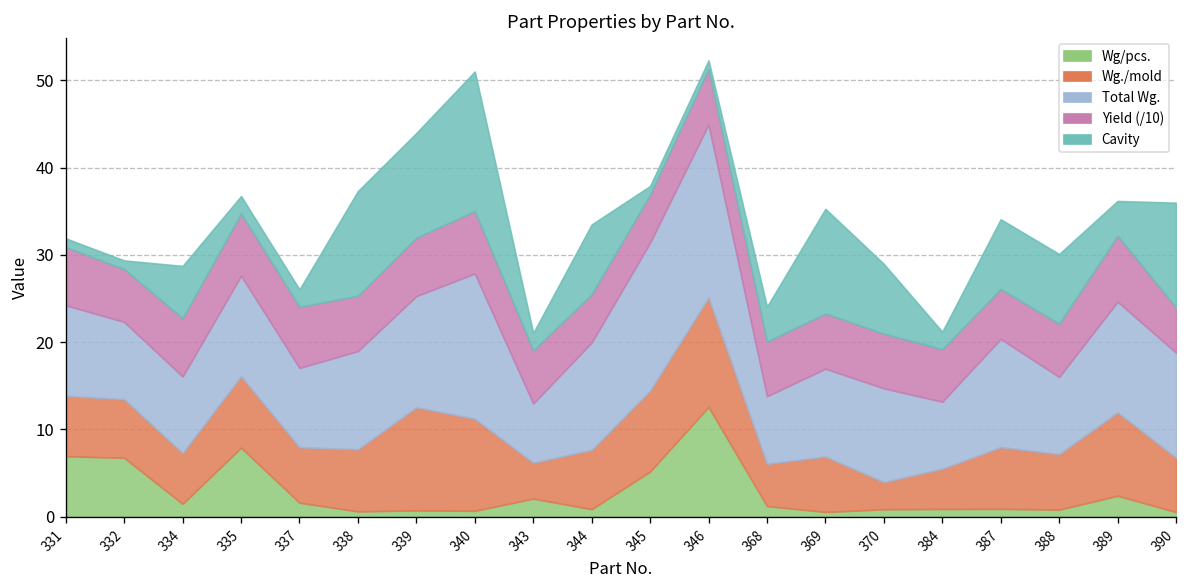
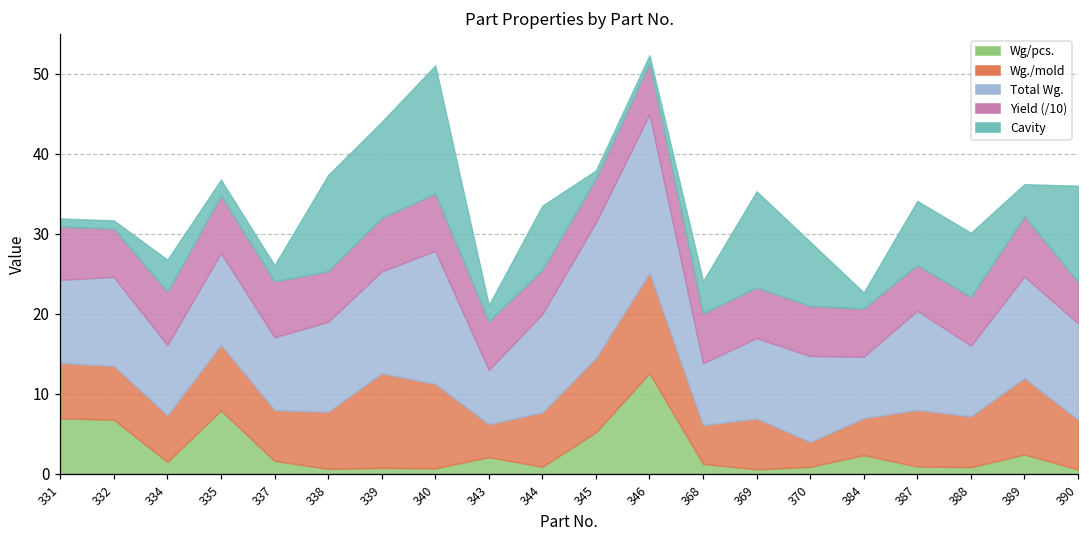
Total Wg., 332: 9 -> 11
Cavity, 334: 6 -> 4
Wg/pcs., 384: 1 -> 2
